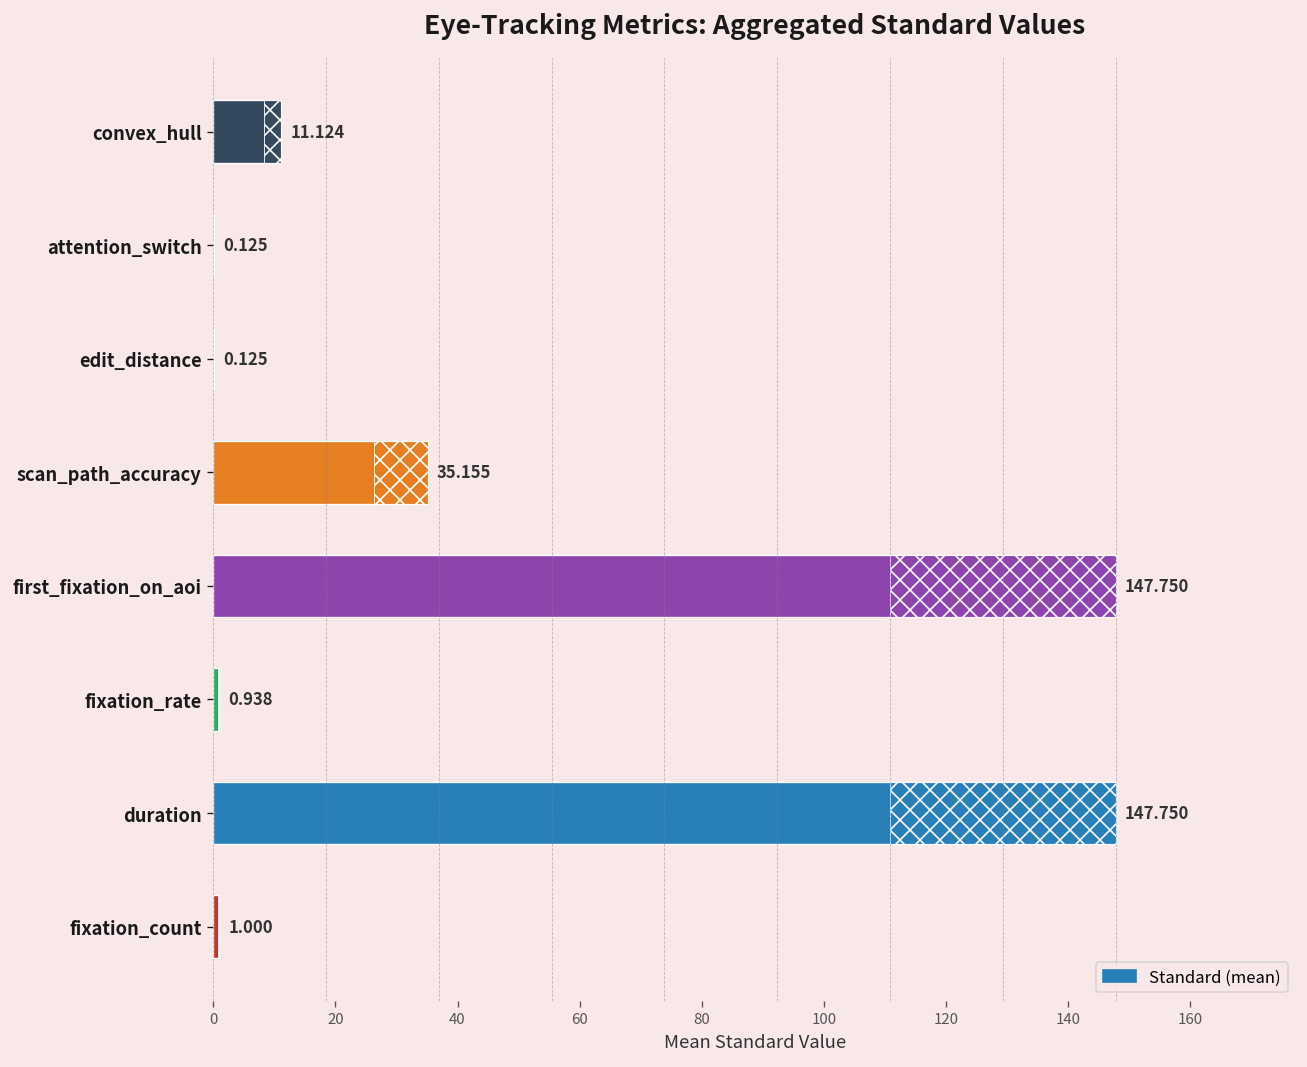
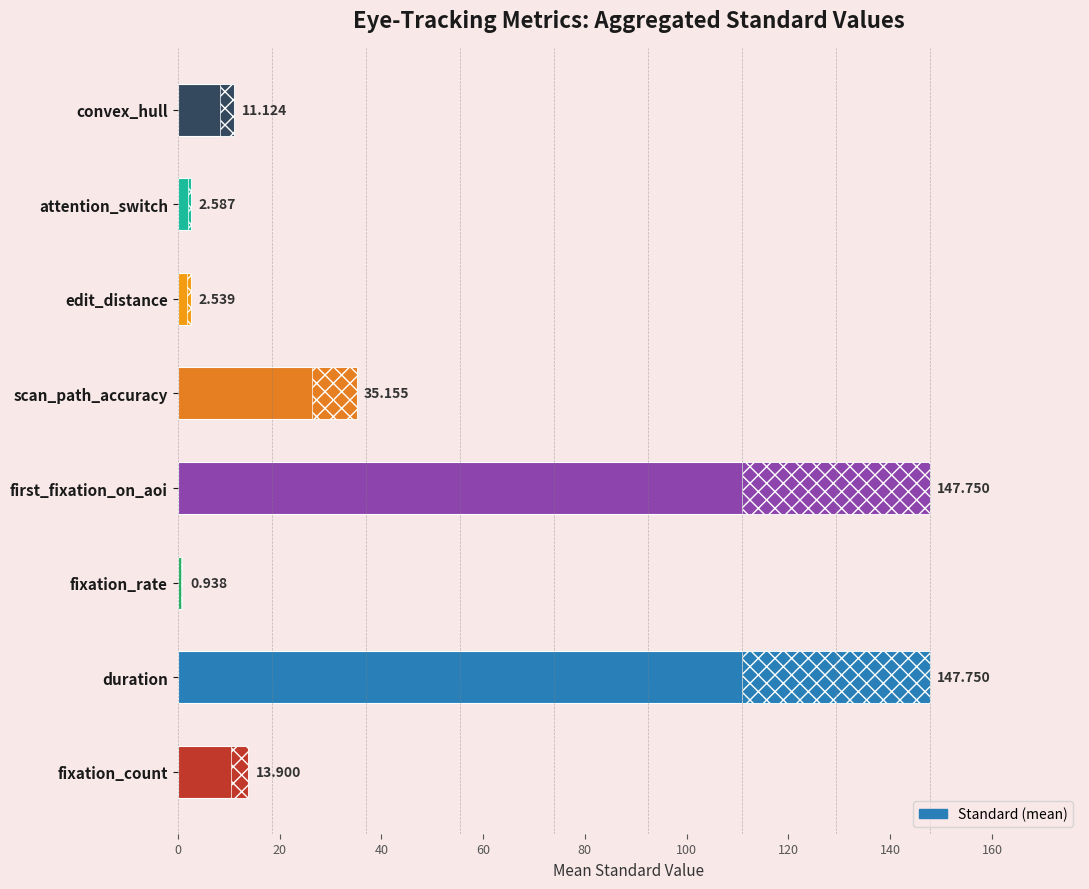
attention_switch: 0.125 -> 2.587
edit_distance: 0.125 -> 2.539
fixation_count: 1.000 -> 13.900
